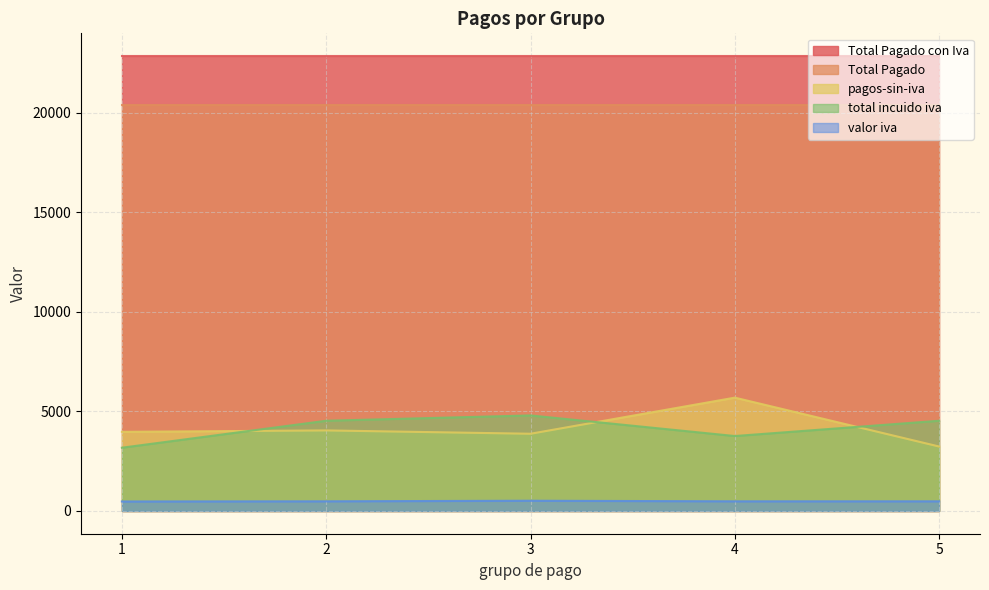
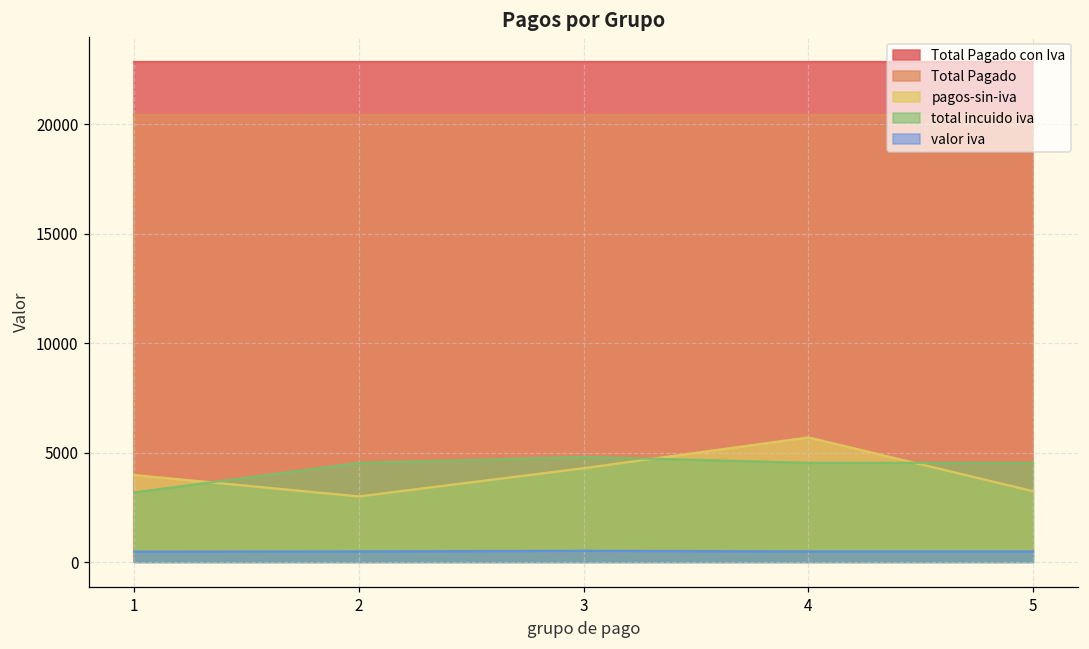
pagos-sin-iva, 2: 4000 -> 3000
pagos-sin-iva, 3: 3900 -> 4300
total incuido iva, 4: 3800 -> 4500
